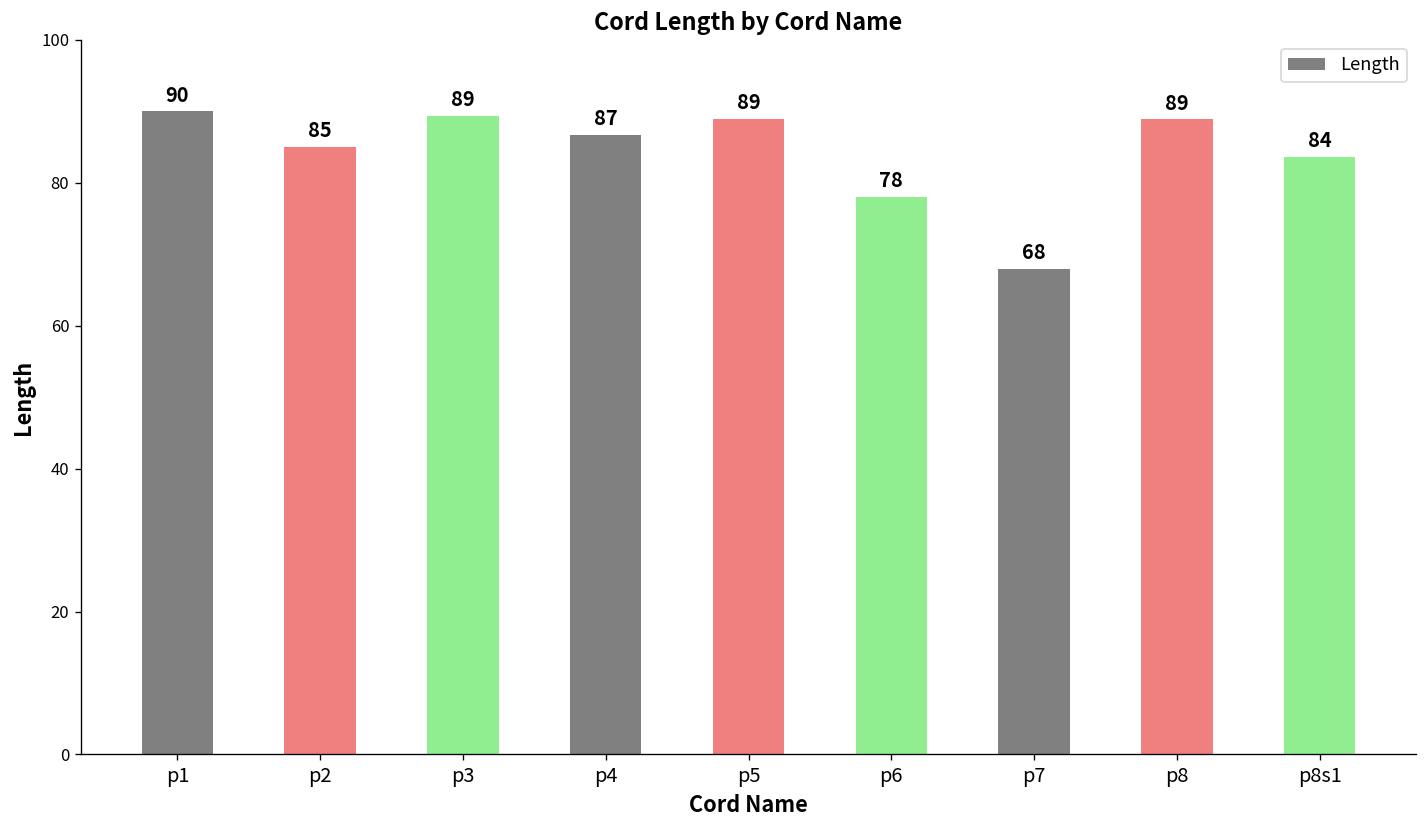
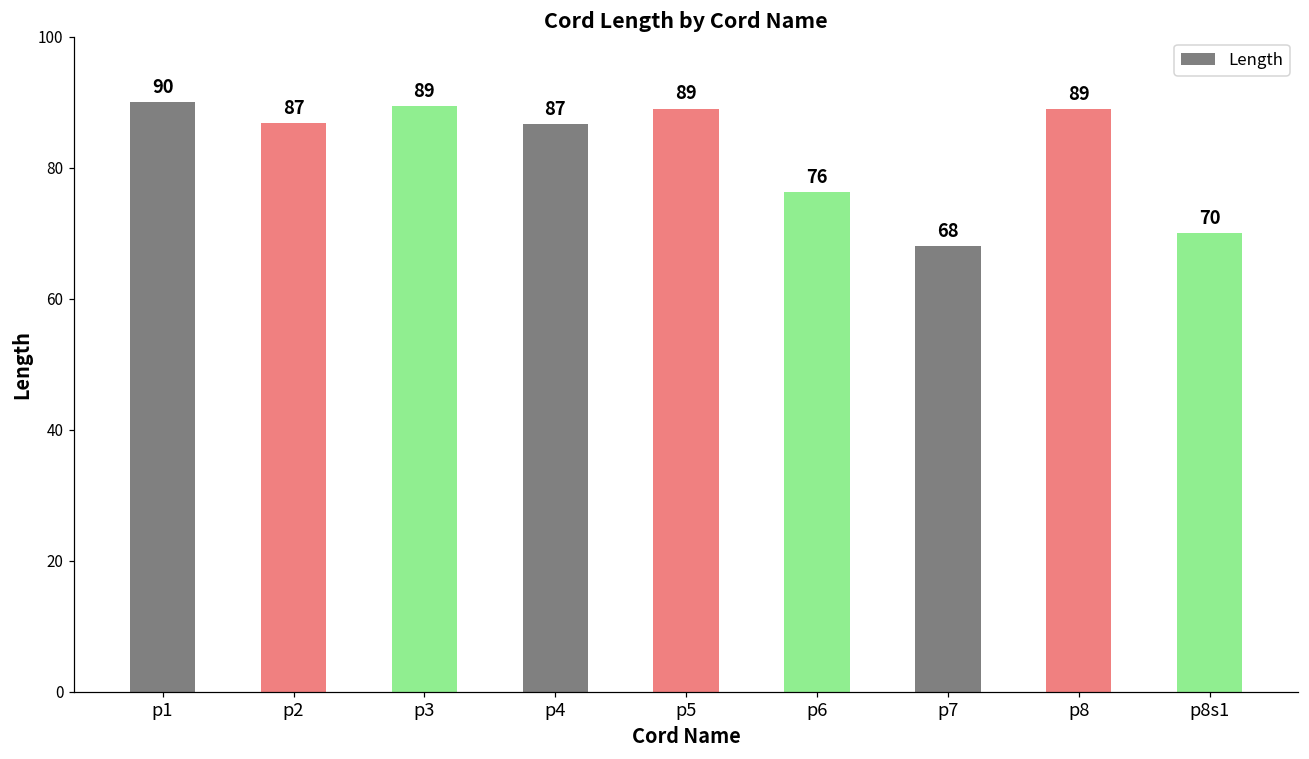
p2: 85 -> 87
p6: 78 -> 76
p8s1: 84 -> 70
